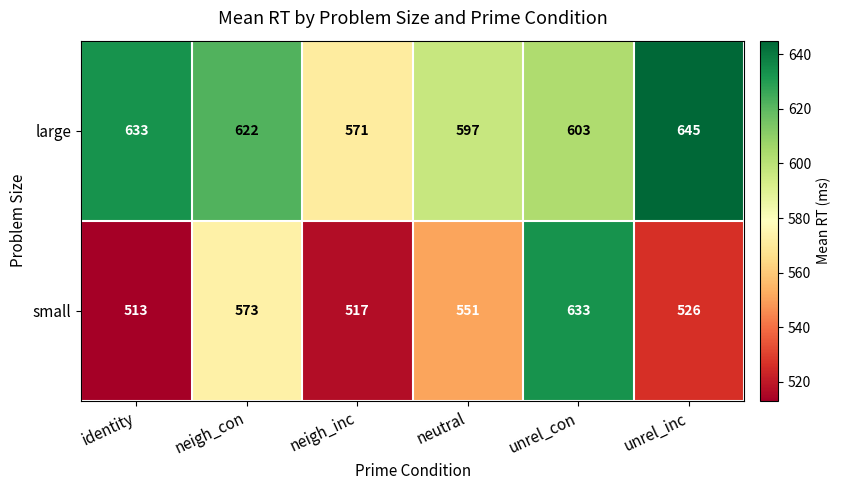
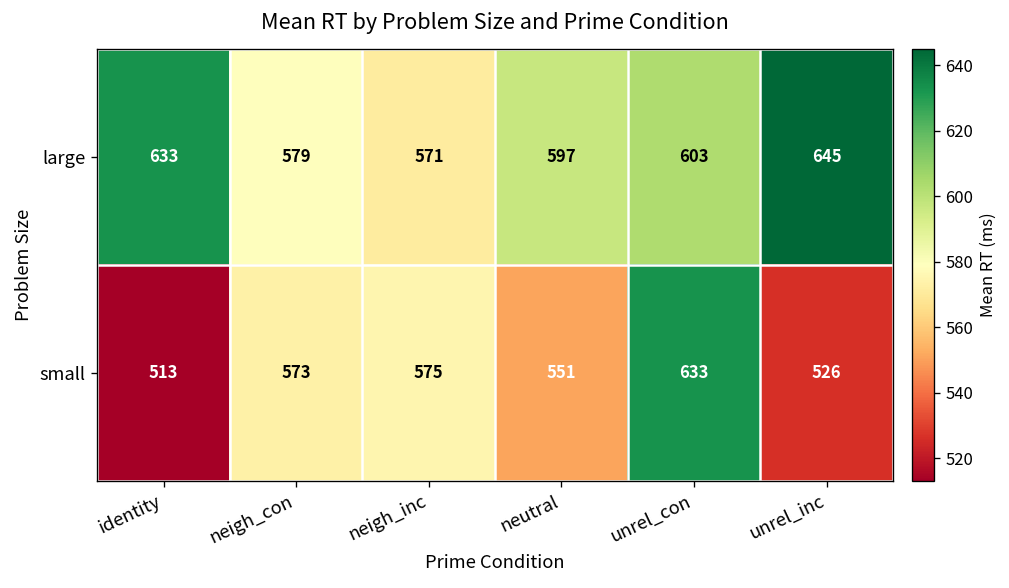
large, neigh_con: 622 -> 579
small, neigh_inc: 517 -> 575
